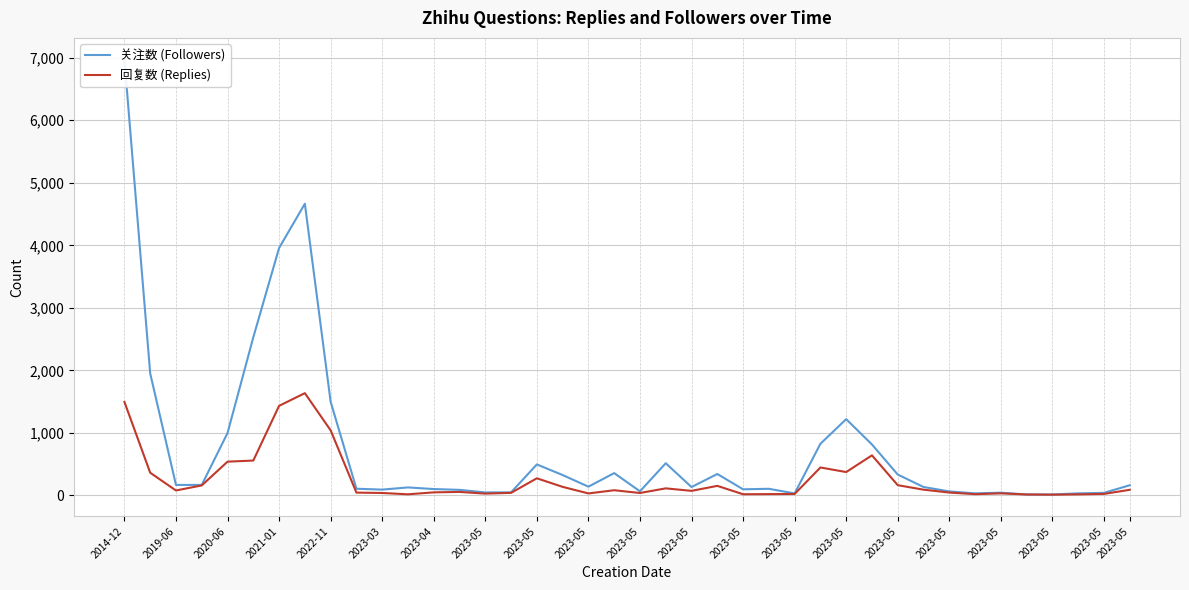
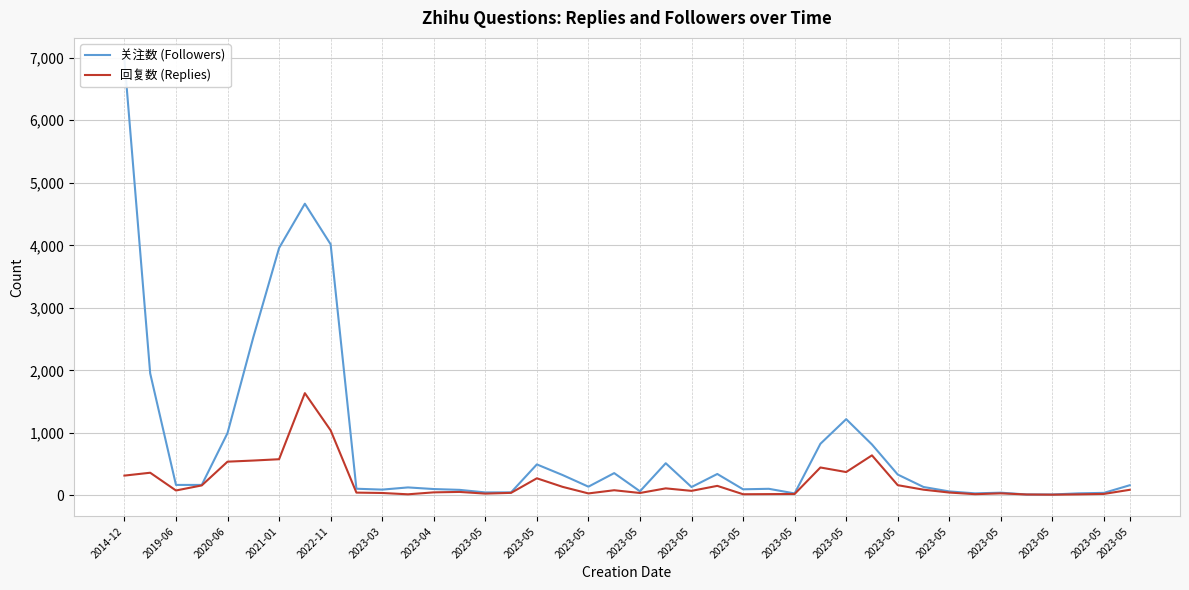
回复数 (Replies), 2014-12: 1,500 -> 300
回复数 (Replies), 2021-01: 1,400 -> 600
关注数 (Followers), 2022-11: 1,500 -> 4,000
